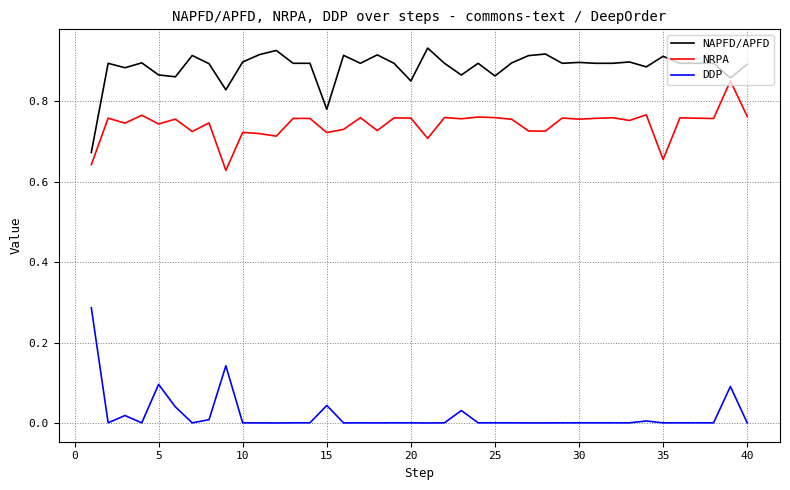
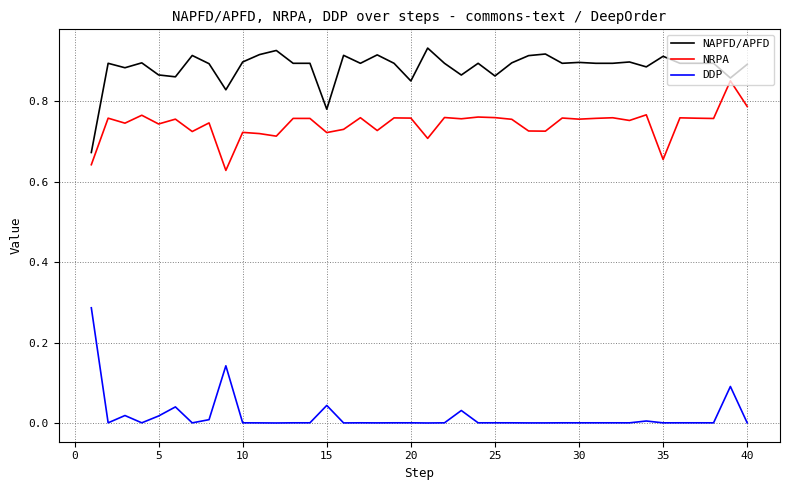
DDP, 5: 0.10 -> 0.02
NRPA, 40: 0.76 -> 0.79
